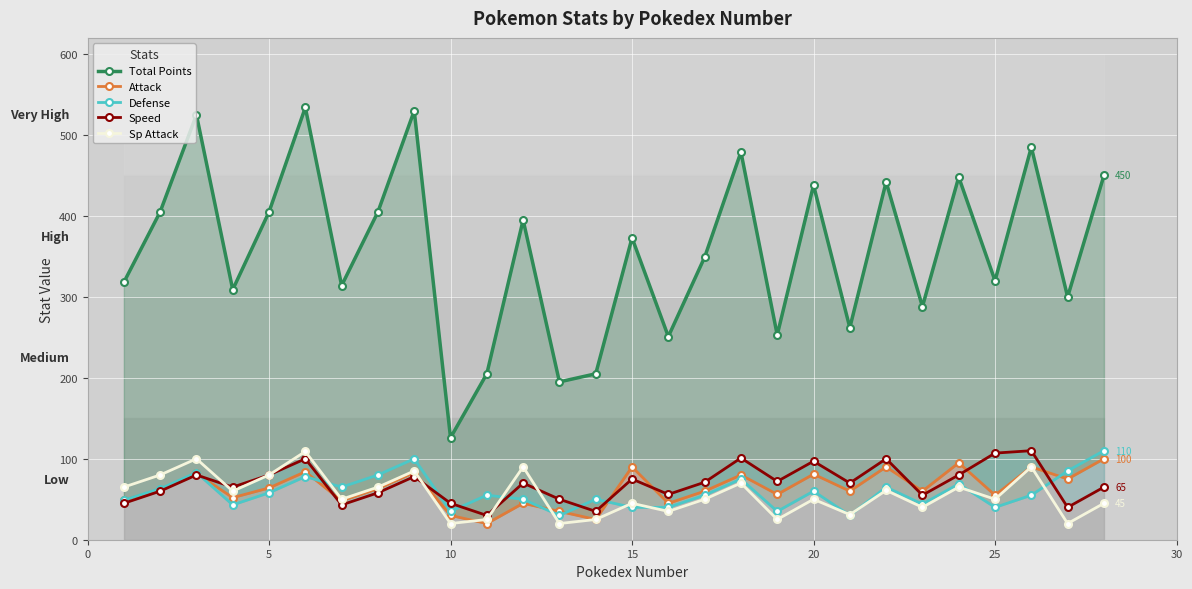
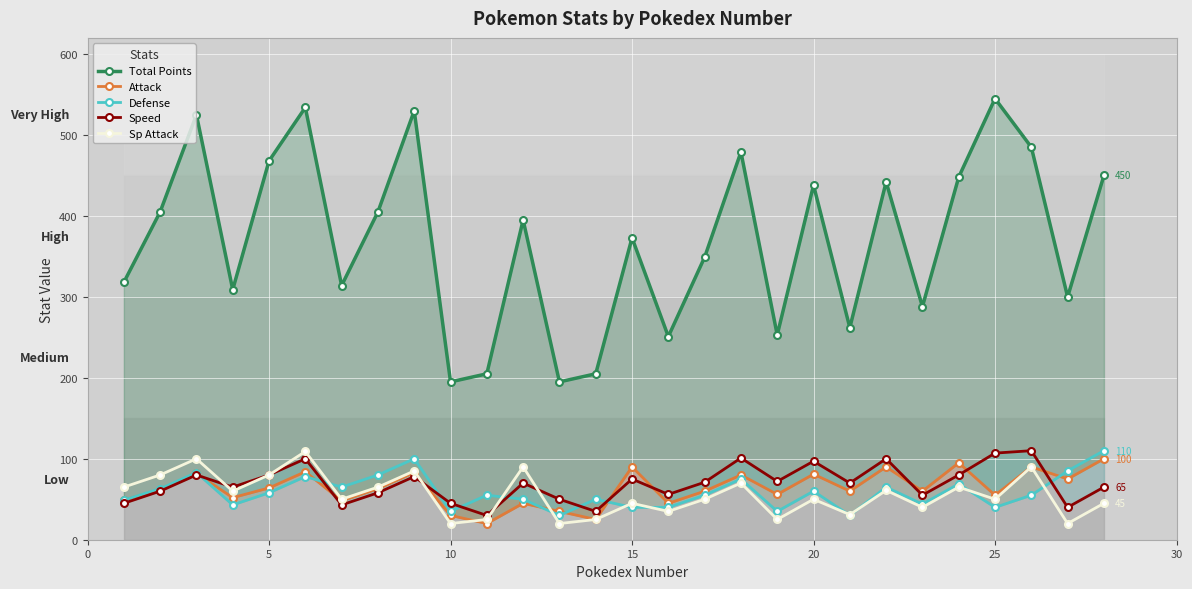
Total Points, 5: 410 -> 470
Total Points, 10: 130 -> 200
Total Points, 25: 320 -> 550
